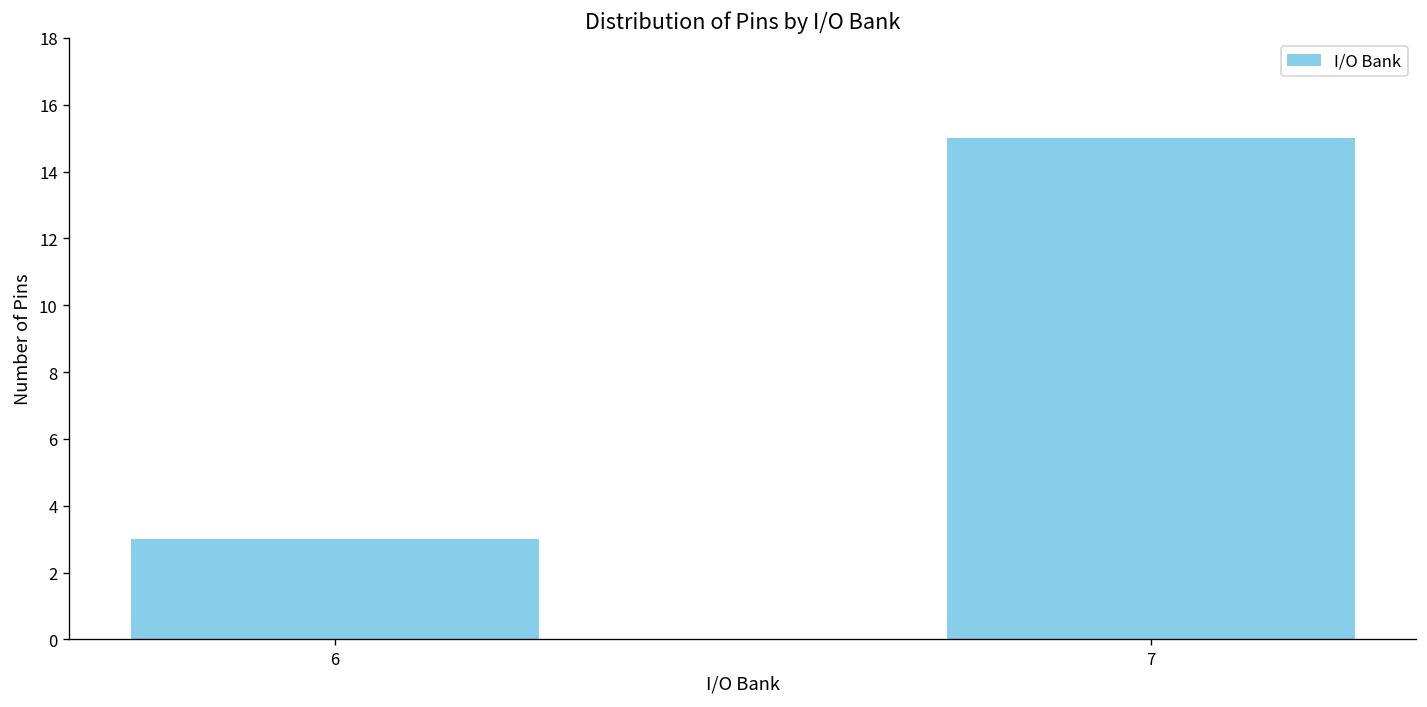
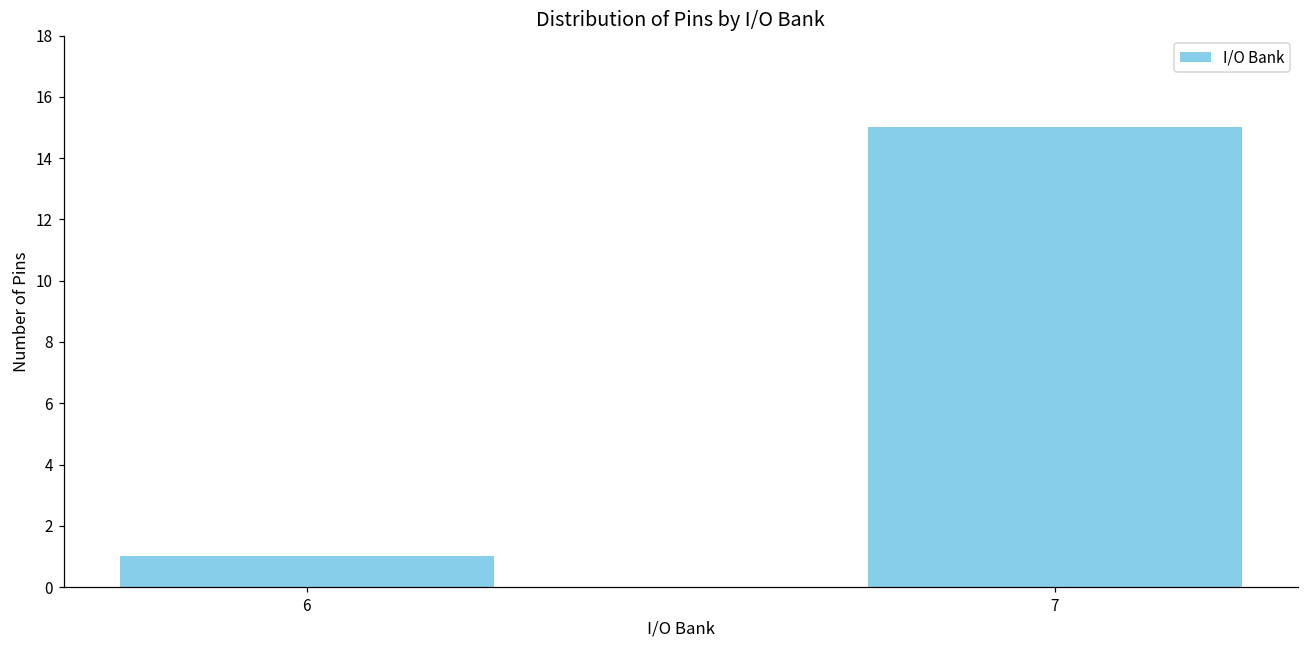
6: 3 -> 1
